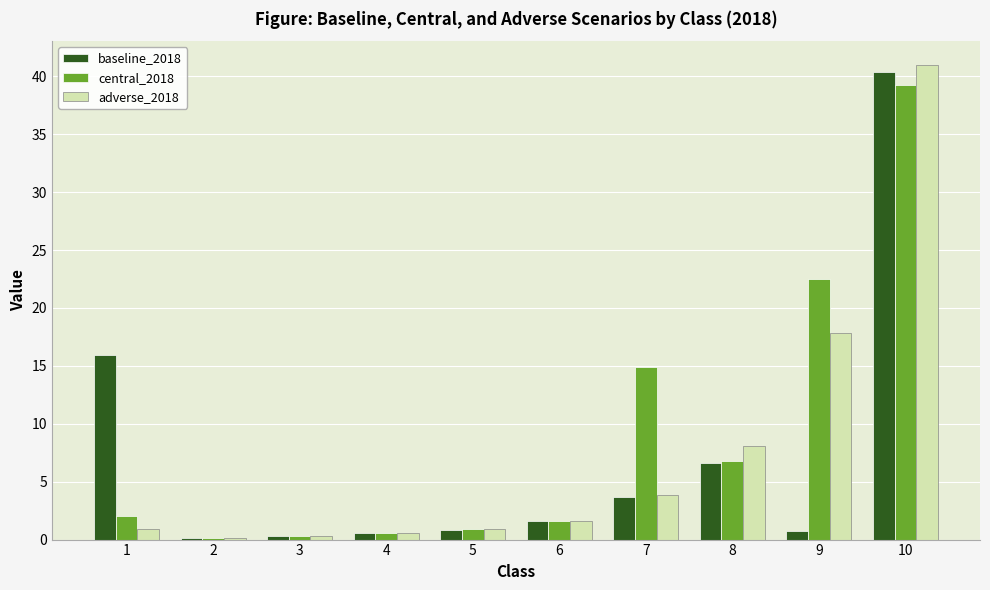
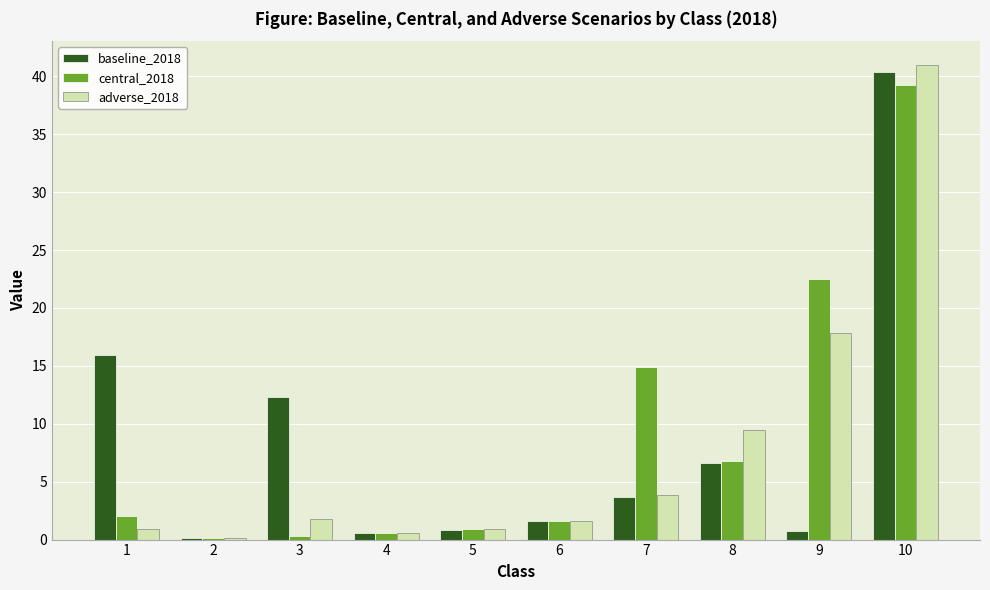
baseline_2018, 3: 0.3 -> 12.3
adverse_2018, 3: 0.3 -> 1.8
adverse_2018, 8: 8.1 -> 9.4
